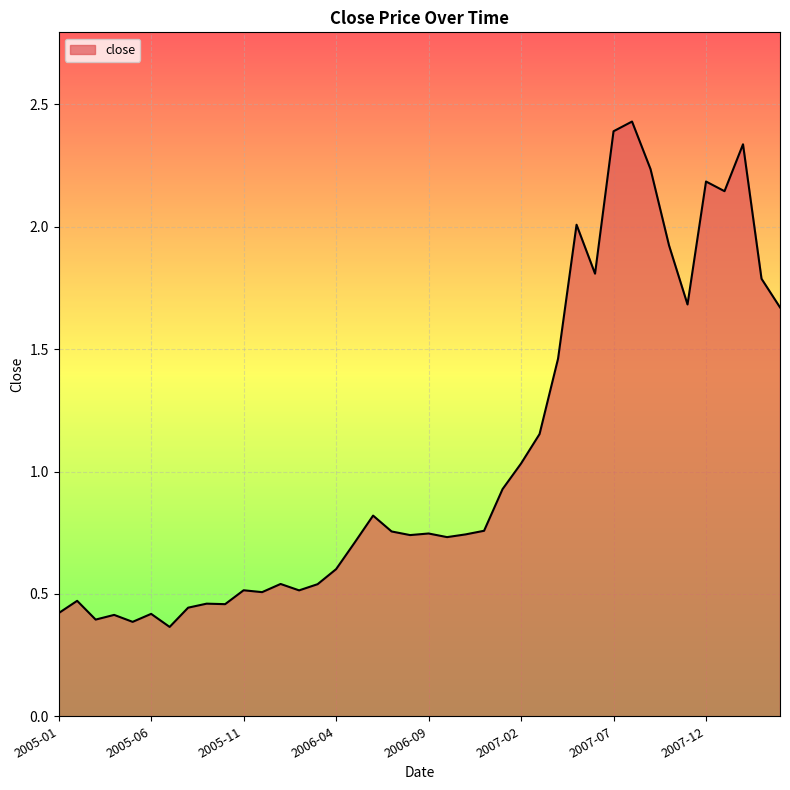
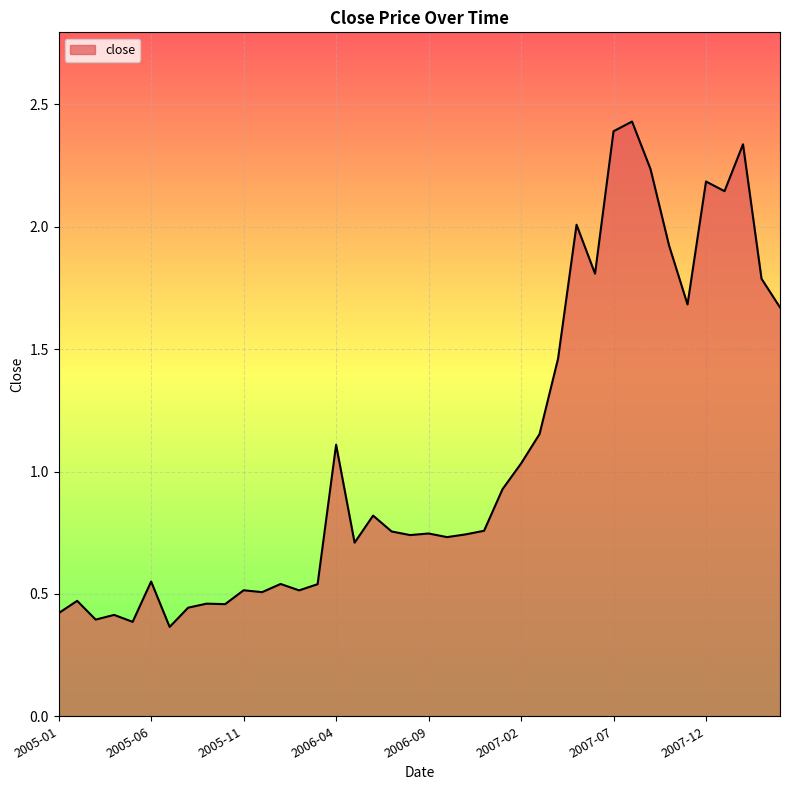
2005-06: 0.42 -> 0.55
2006-04: 0.60 -> 1.11
